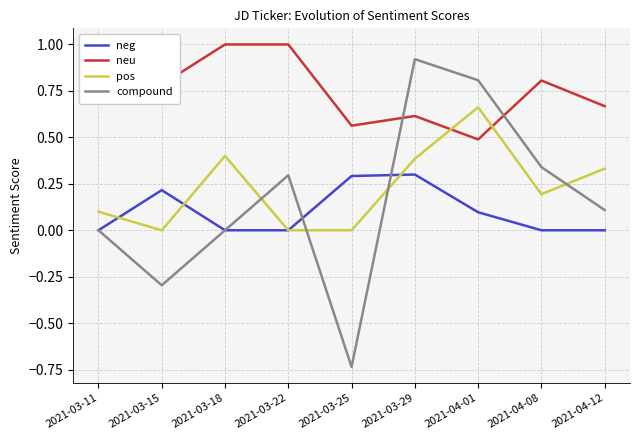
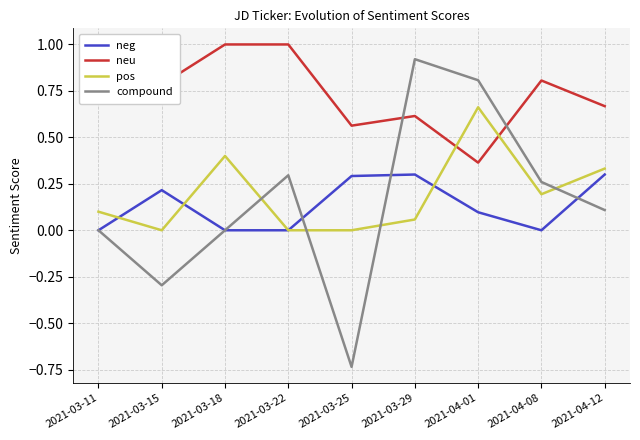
pos, 2021-03-29: 0.39 -> 0.06
neu, 2021-04-01: 0.49 -> 0.36
compound, 2021-04-08: 0.34 -> 0.26
neg, 2021-04-12: 0.0 -> 0.3
